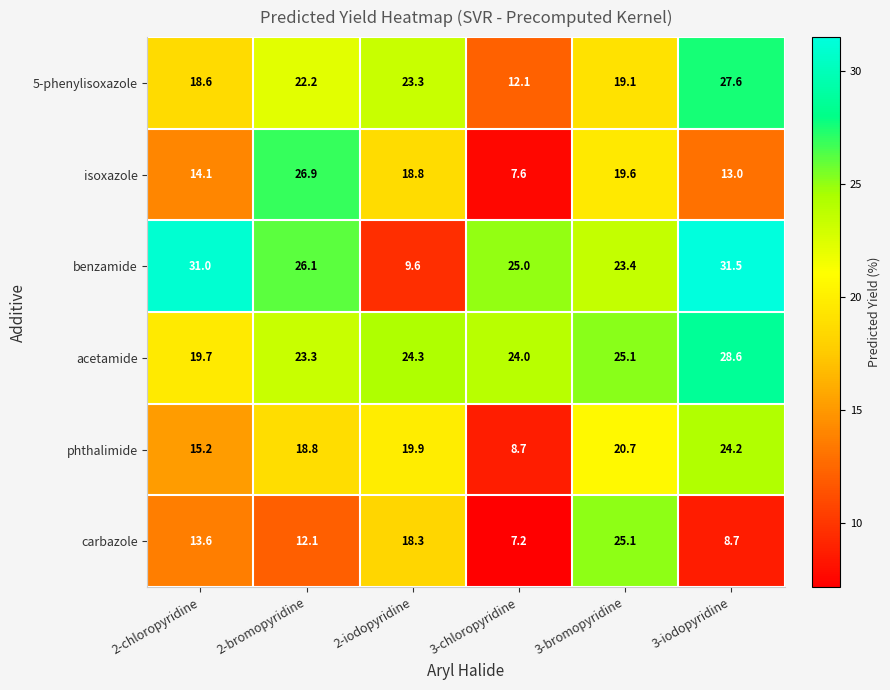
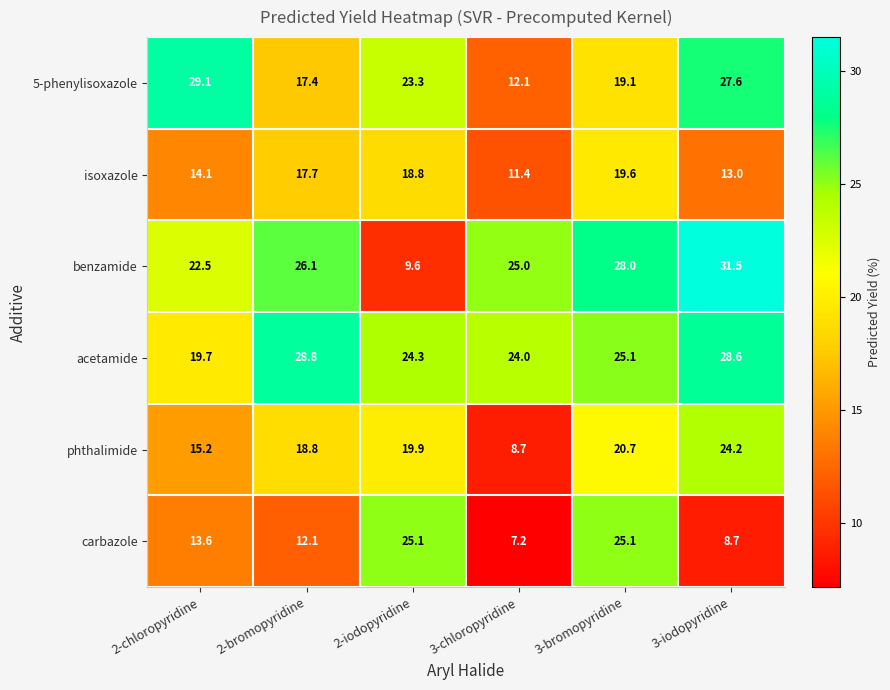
5-phenylisoxazole, 2-chloropyridine: 18.6 -> 29.1
5-phenylisoxazole, 2-bromopyridine: 22.2 -> 17.4
isoxazole, 2-bromopyridine: 26.9 -> 17.7
isoxazole, 3-chloropyridine: 7.6 -> 11.4
benzamide, 2-chloropyridine: 31.0 -> 22.5
benzamide, 3-bromopyridine: 23.4 -> 28.0
acetamide, 2-bromopyridine: 23.3 -> 28.8
carbazole, 2-iodopyridine: 18.3 -> 25.1
